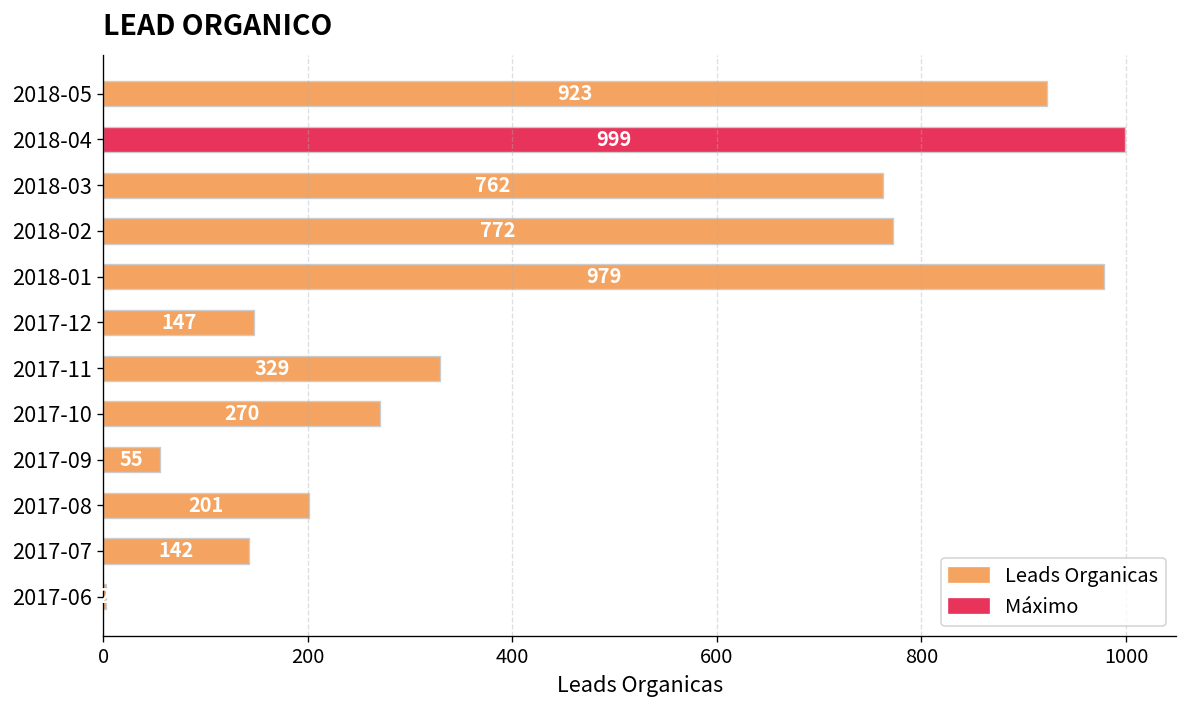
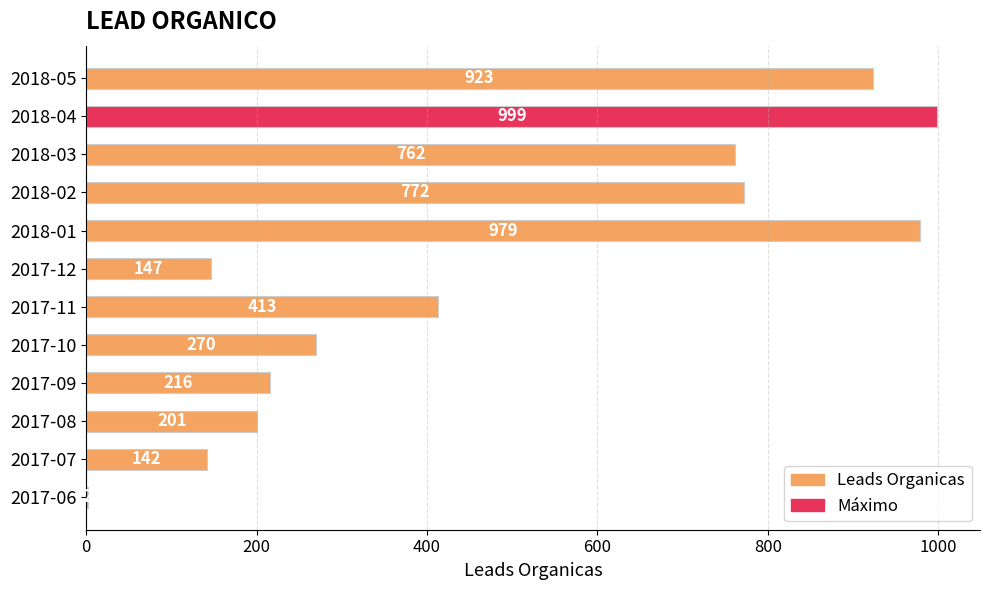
2017-11: 329 -> 413
2017-09: 55 -> 216
